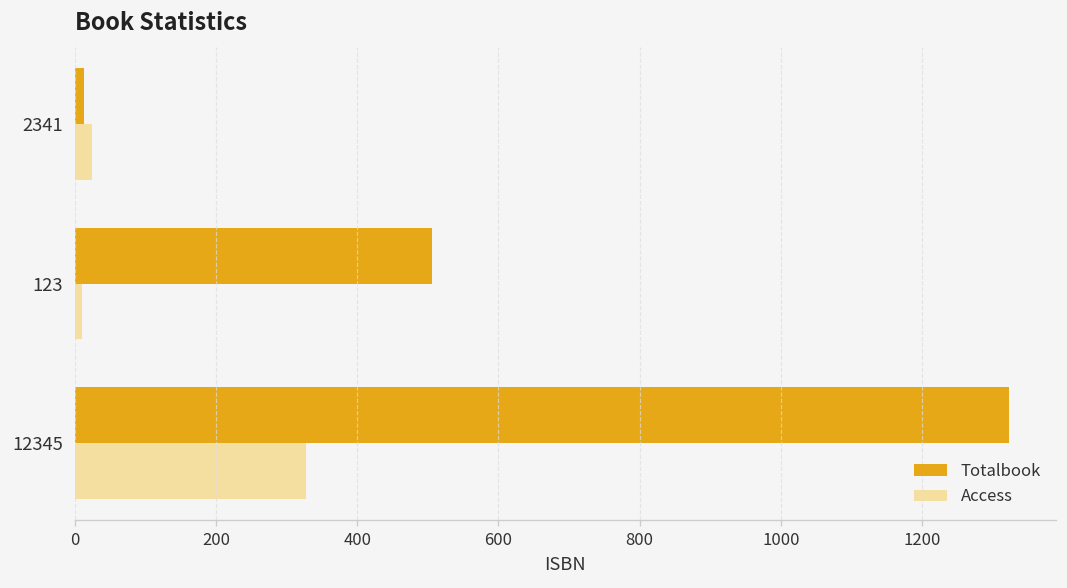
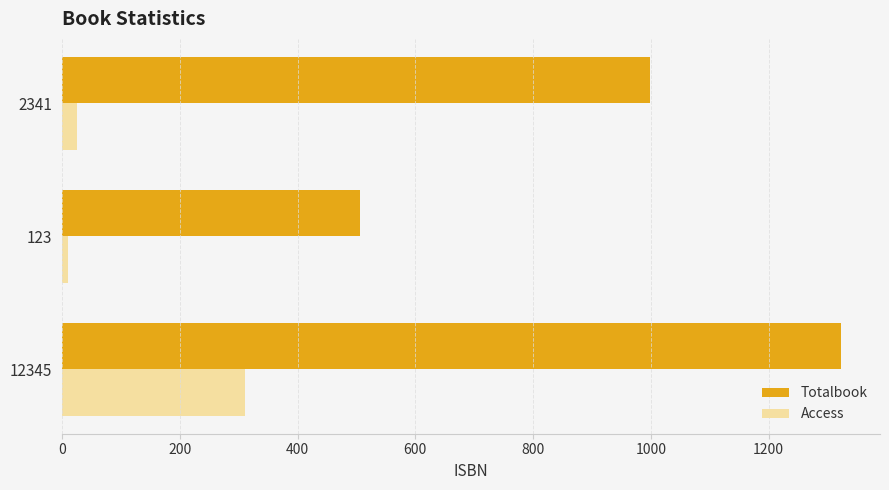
Totalbook, 2341: 10 -> 1000
Access, 12345: 330 -> 310
